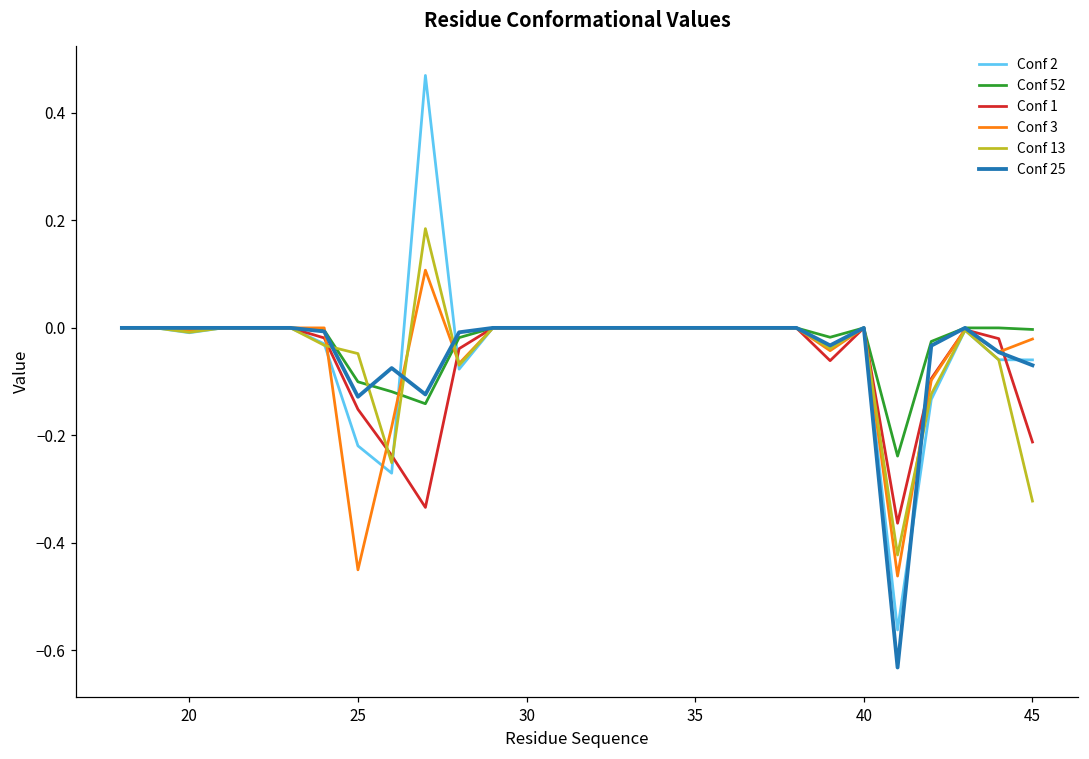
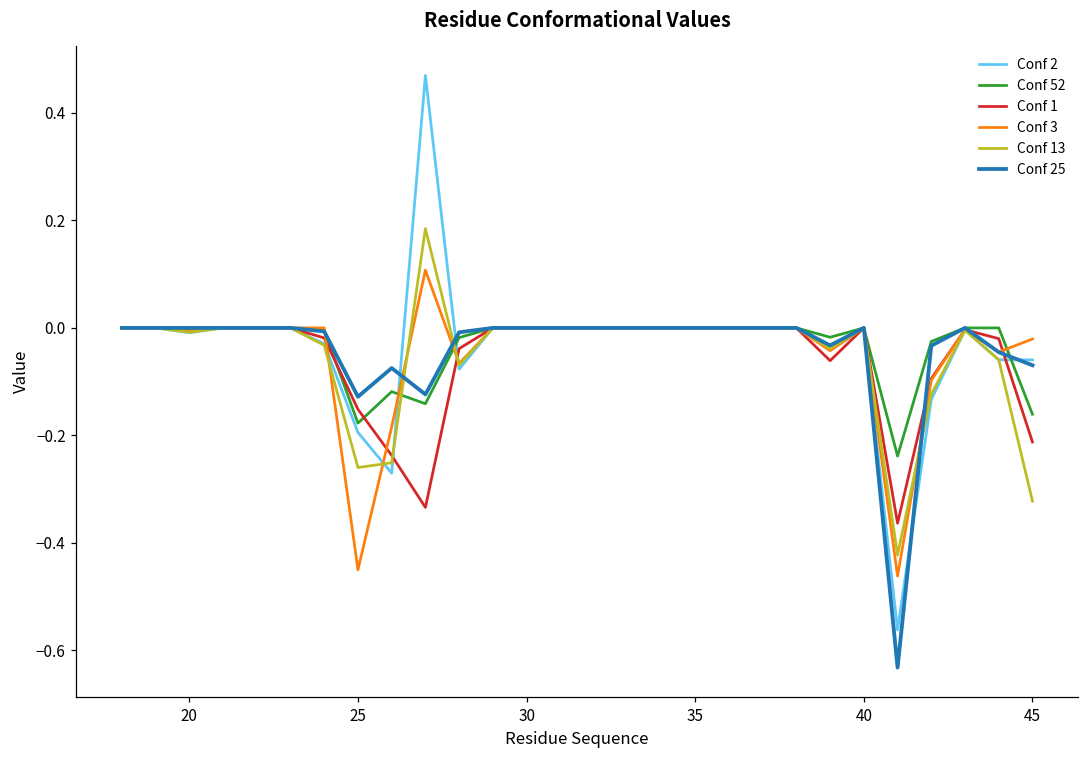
Conf 2, 25: -0.22 -> -0.19
Conf 52, 25: -0.10 -> -0.18
Conf 13, 25: -0.05 -> -0.26
Conf 52, 45: 0.00 -> -0.16
